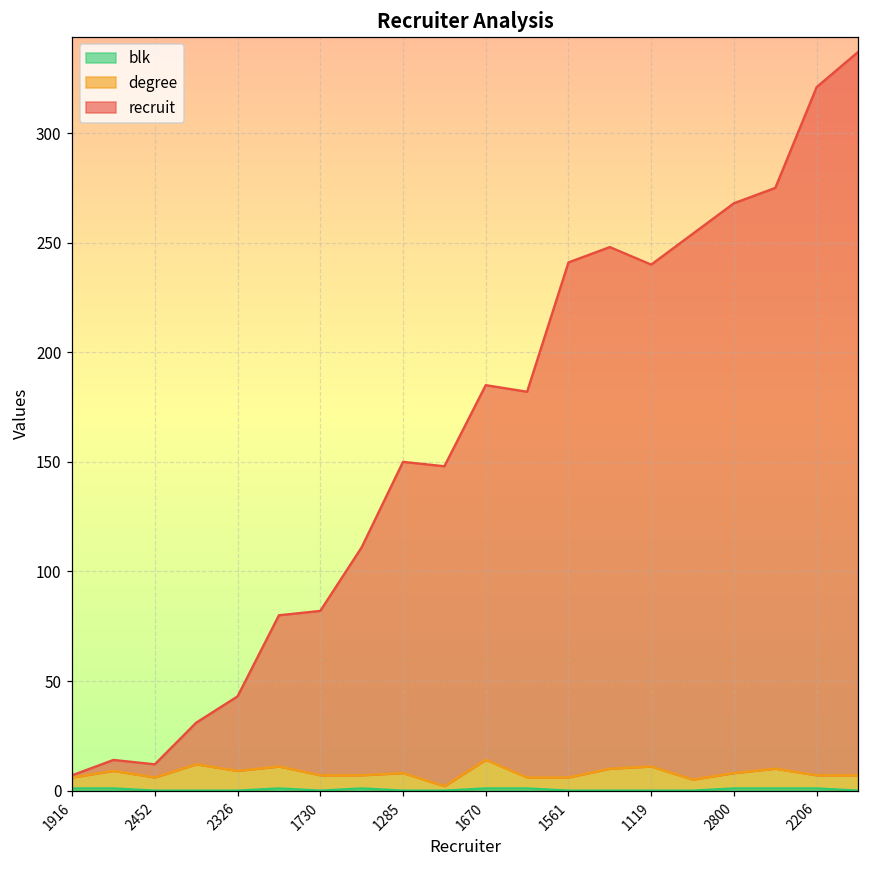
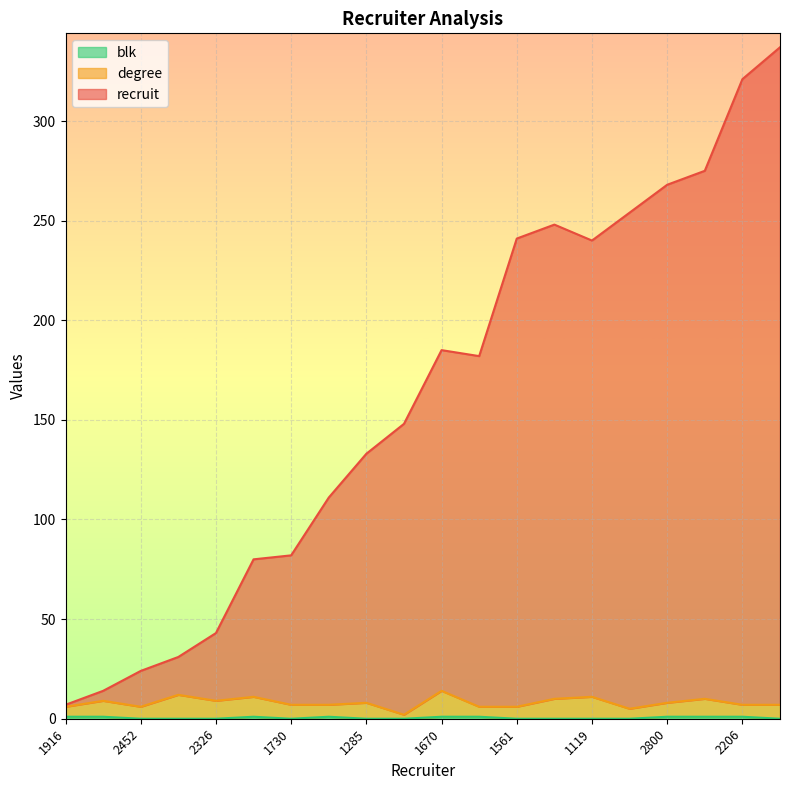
recruit, 2452: 6 -> 18
recruit, 1285: 142 -> 125
